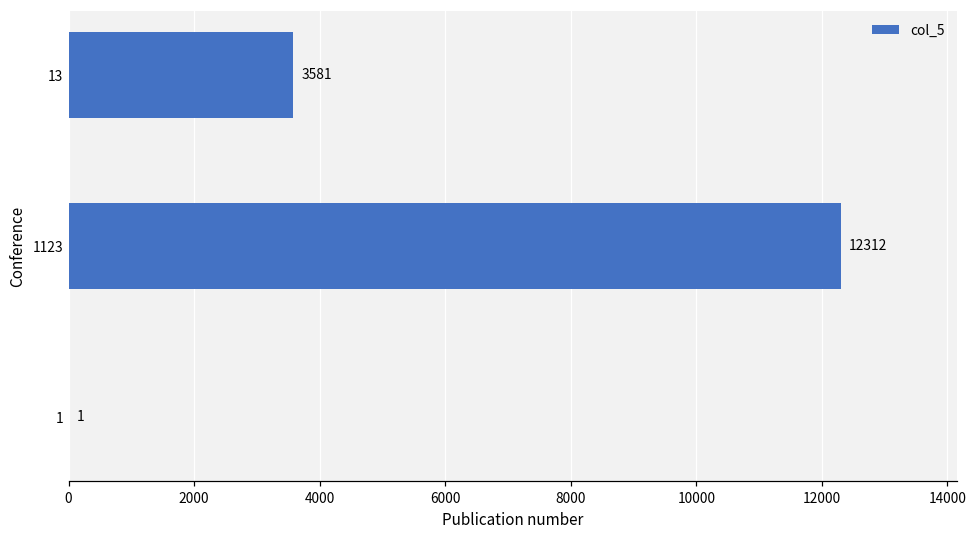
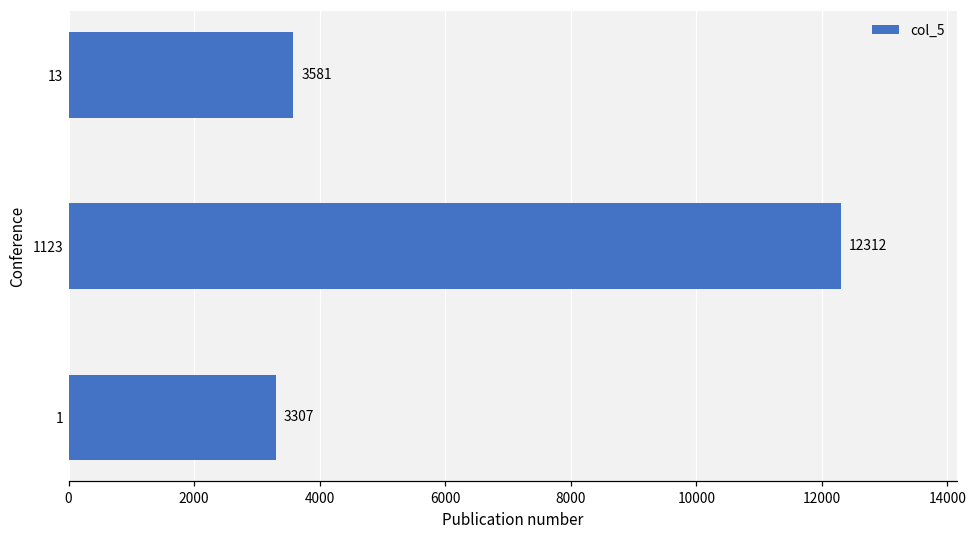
1: 1 -> 3307
